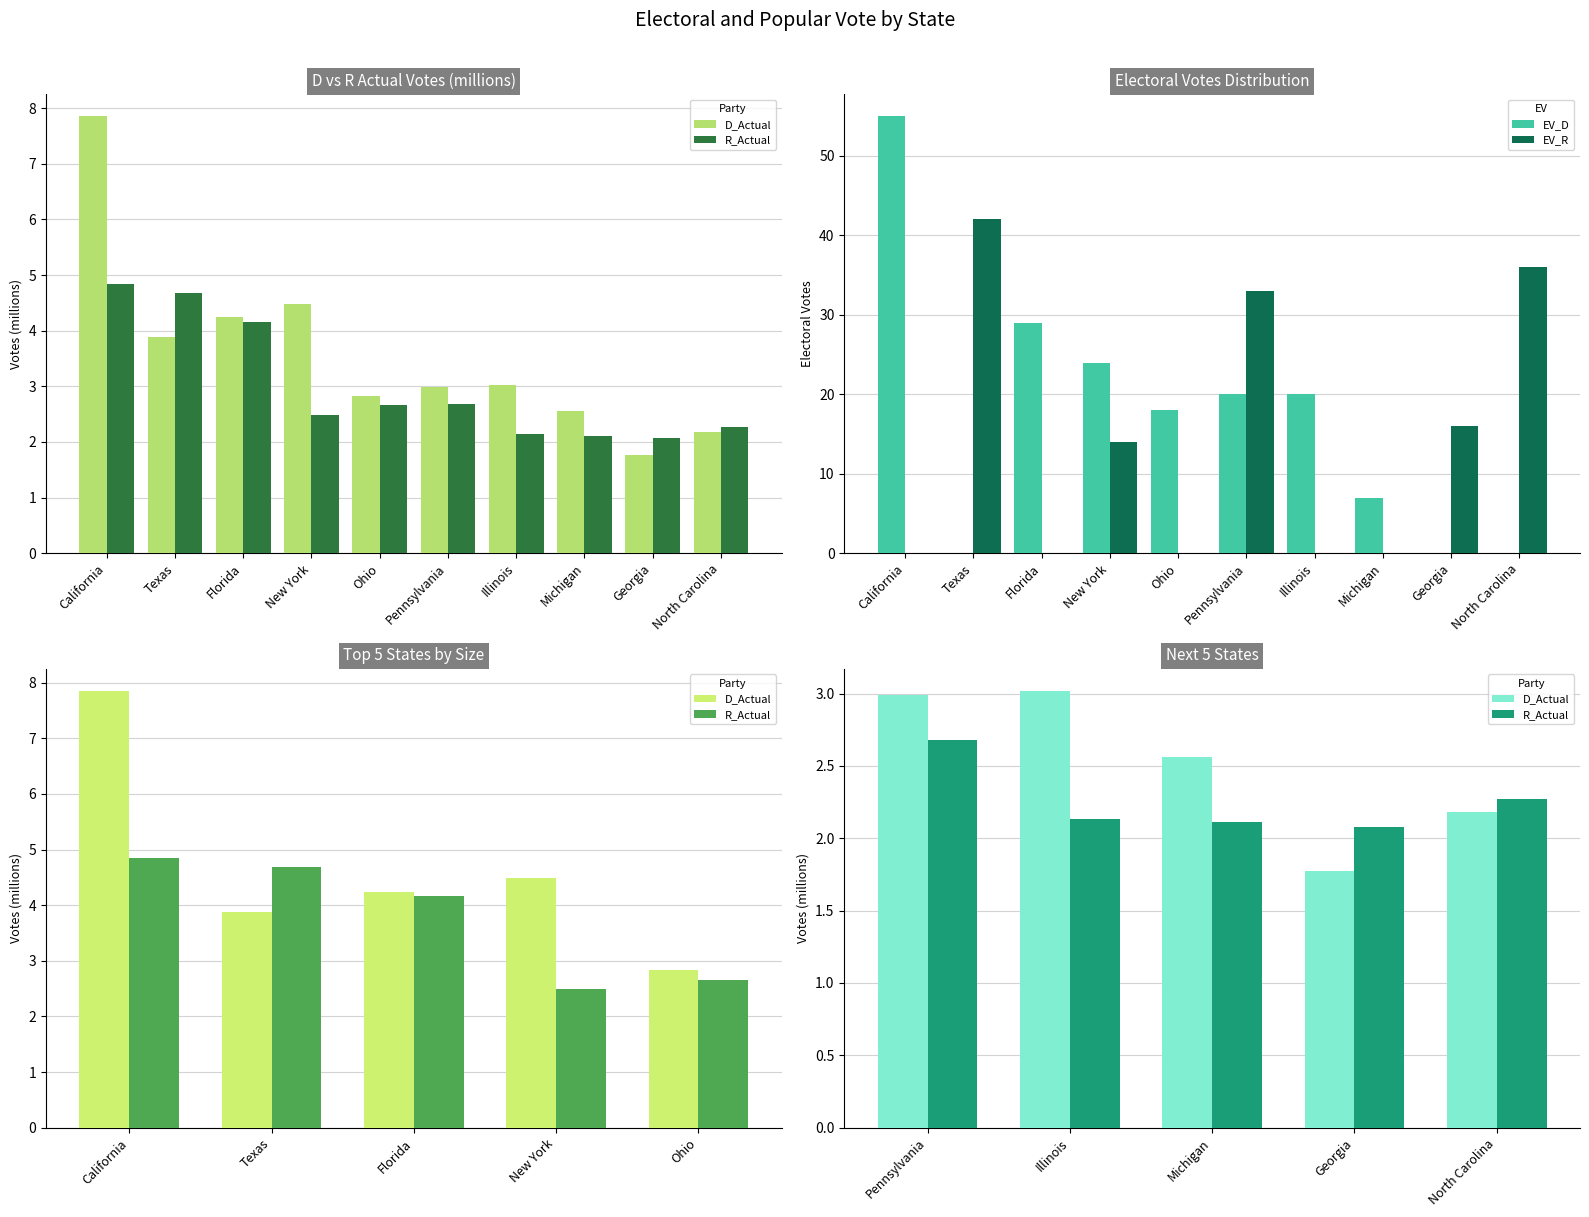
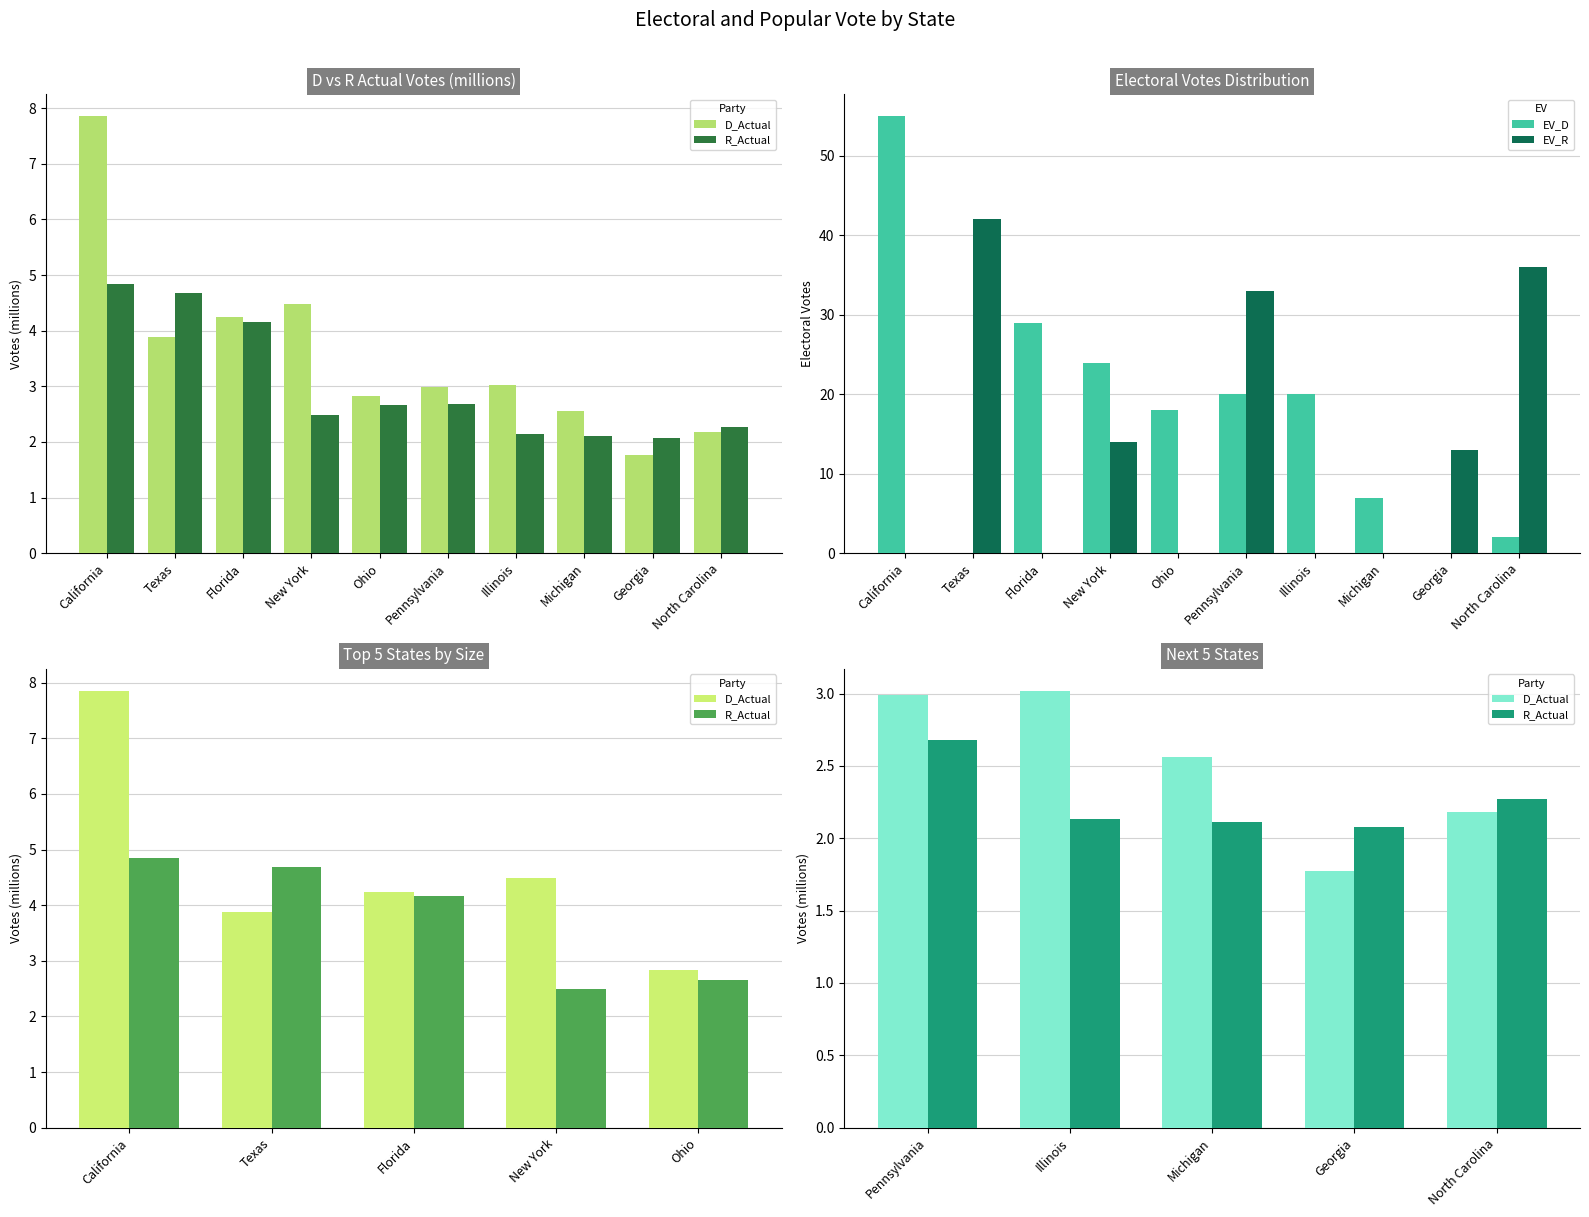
Electoral Votes Distribution, EV_R, Georgia: 16 -> 13
Electoral Votes Distribution, EV_D, North Carolina: 0 -> 2
